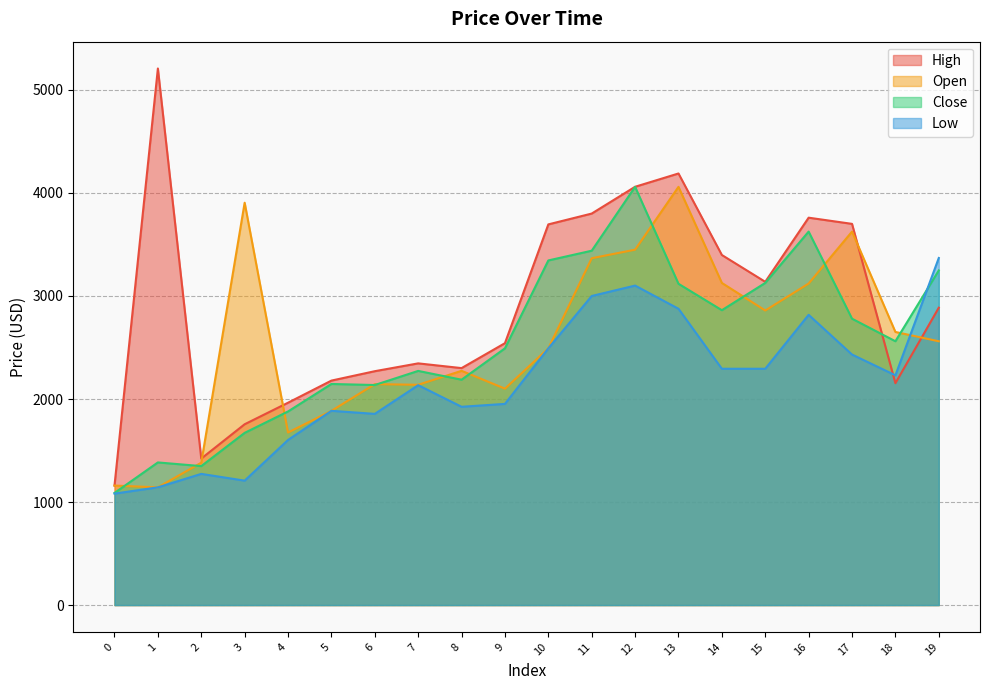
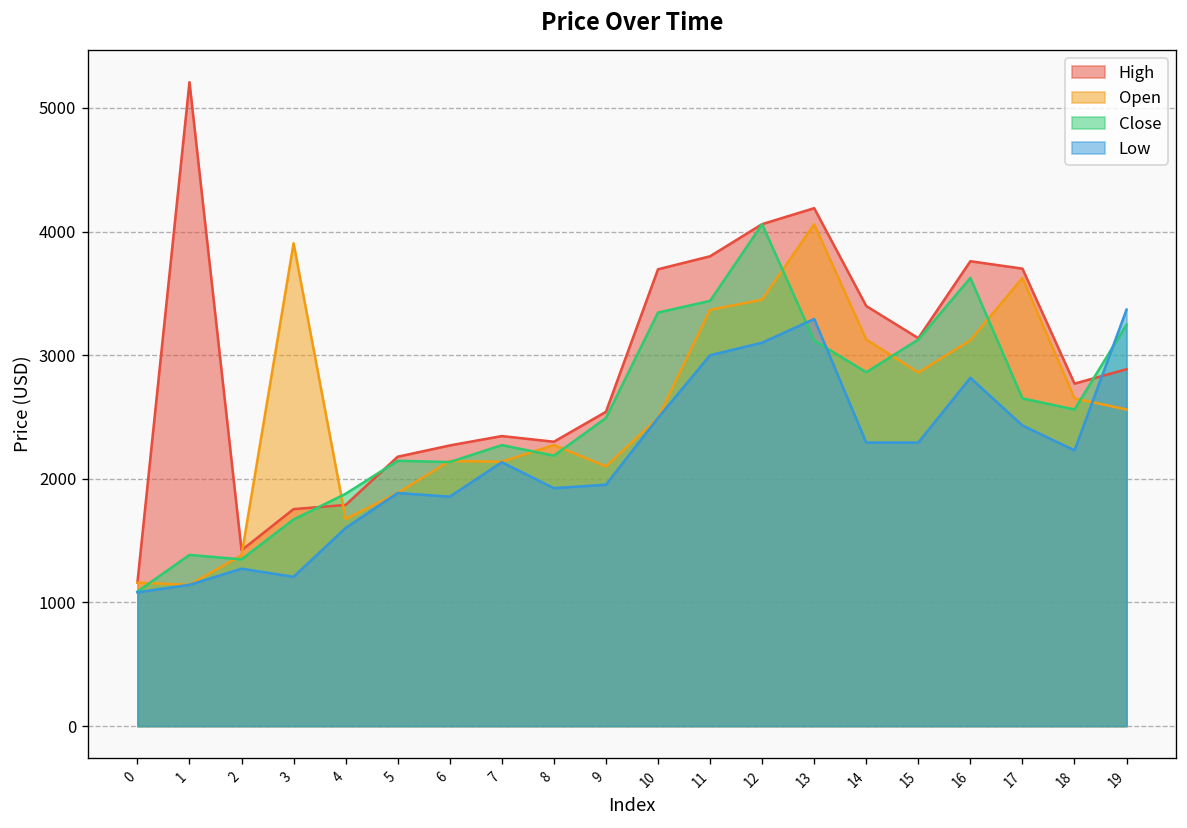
High, 4: 1960 -> 1790
Low, 13: 2880 -> 3290
Close, 17: 2780 -> 2650
High, 18: 2150 -> 2770
